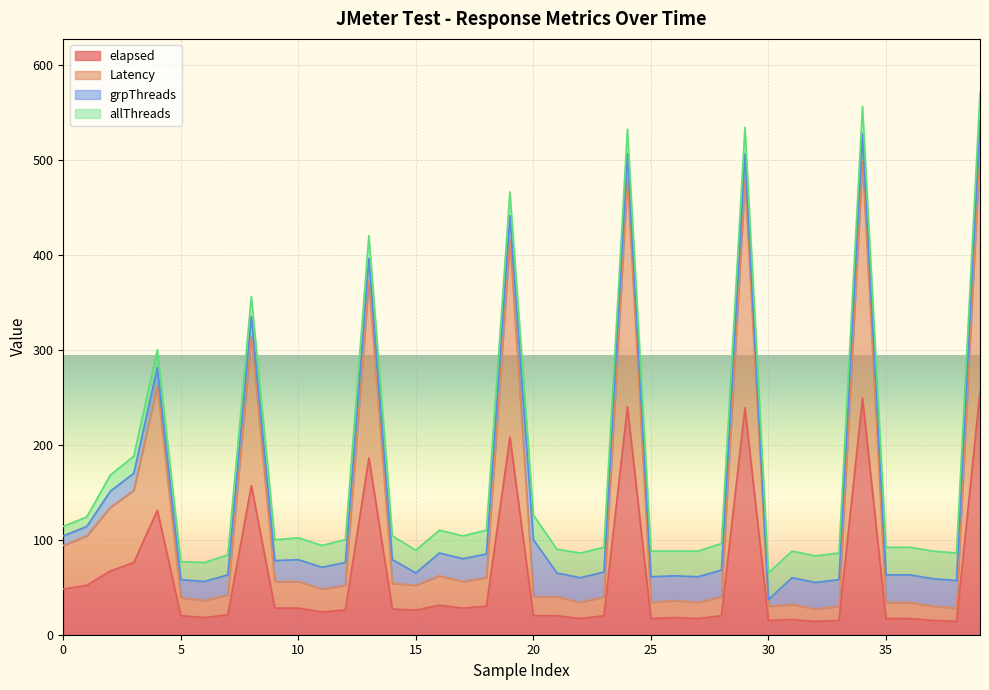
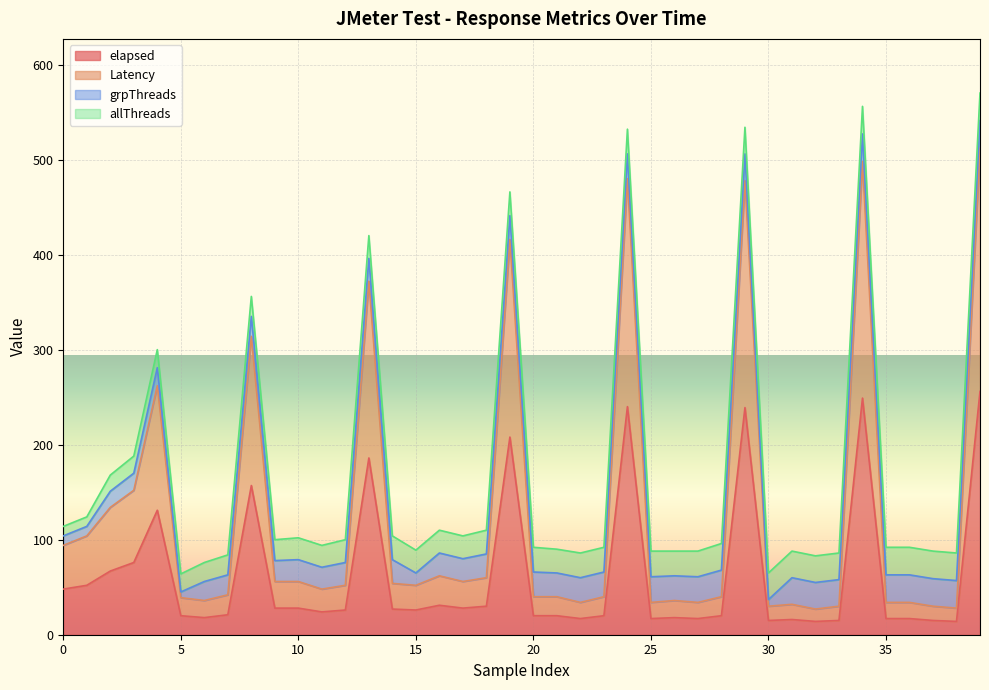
grpThreads, 5: 20 -> 10
grpThreads, 20: 60 -> 30
